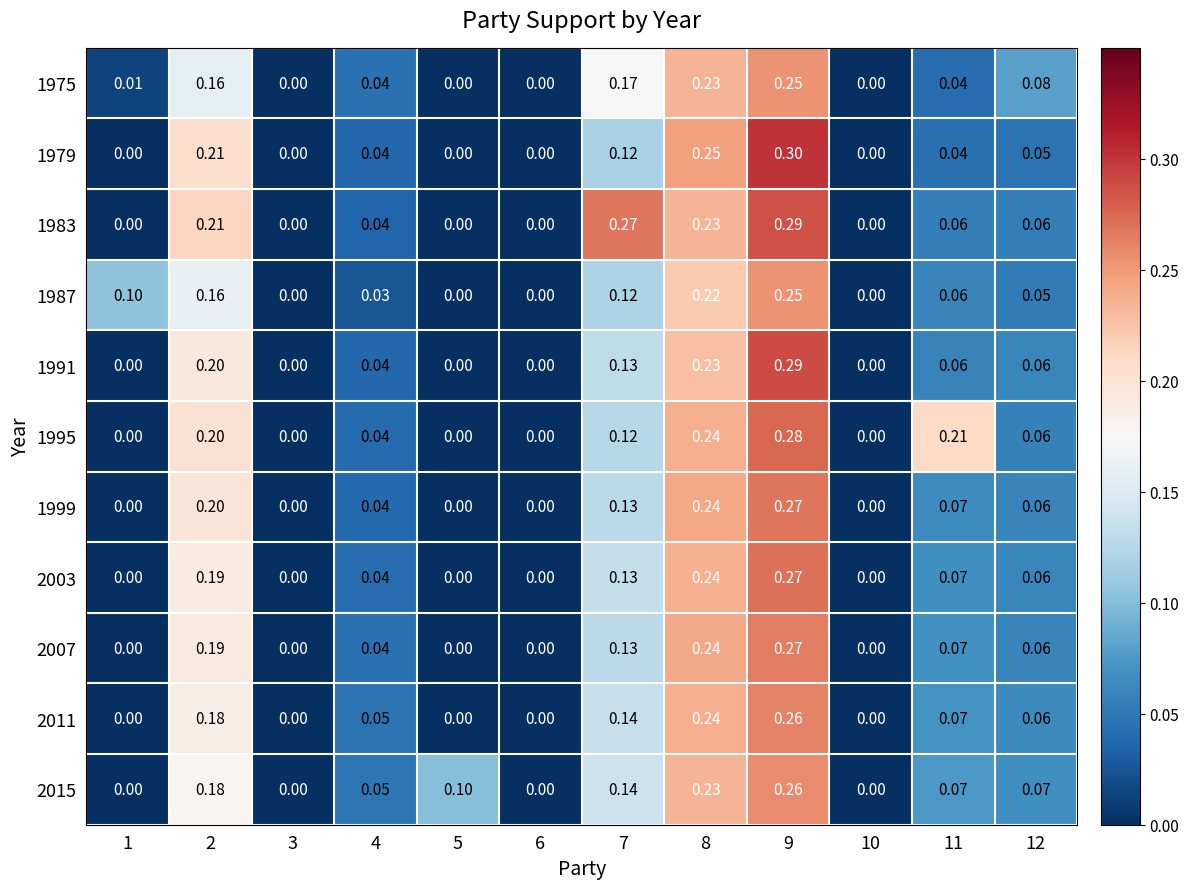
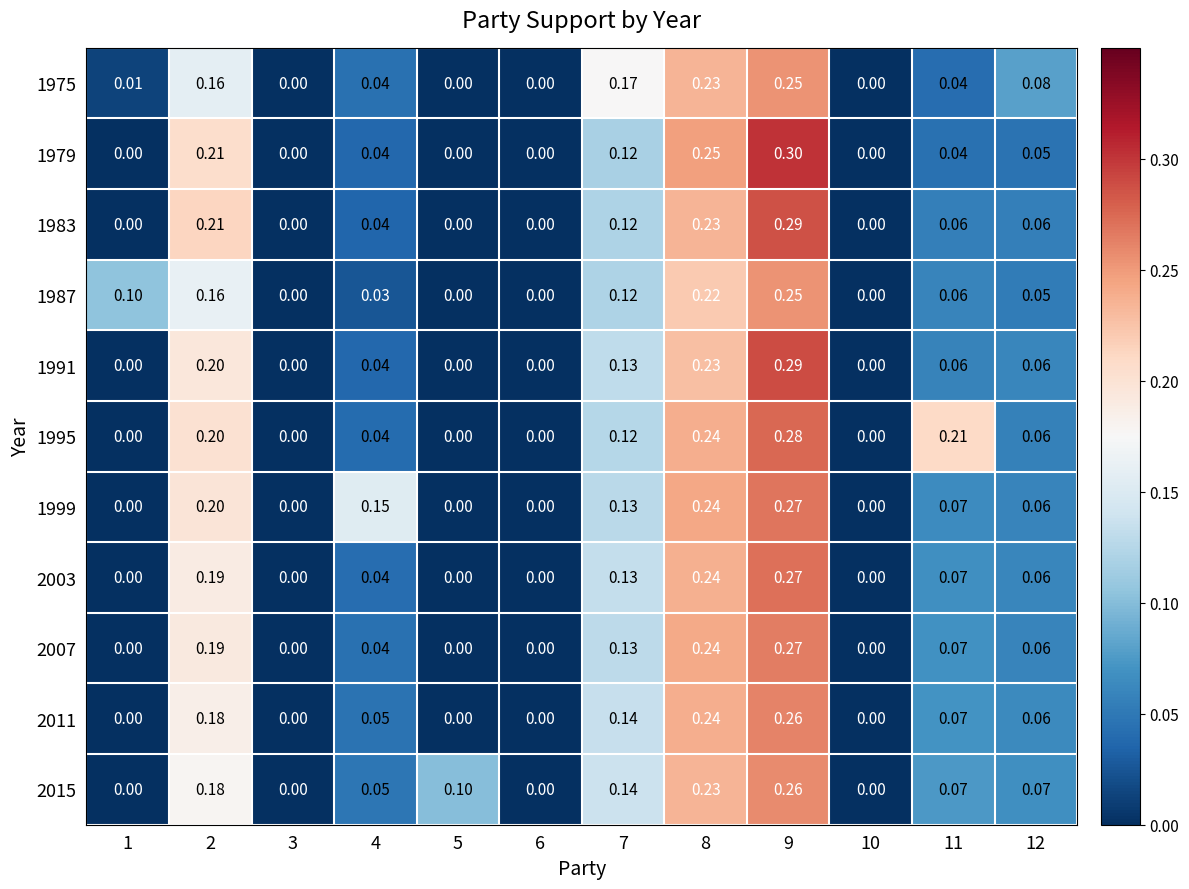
1983, 7: 0.27 -> 0.12
1999, 4: 0.04 -> 0.15
